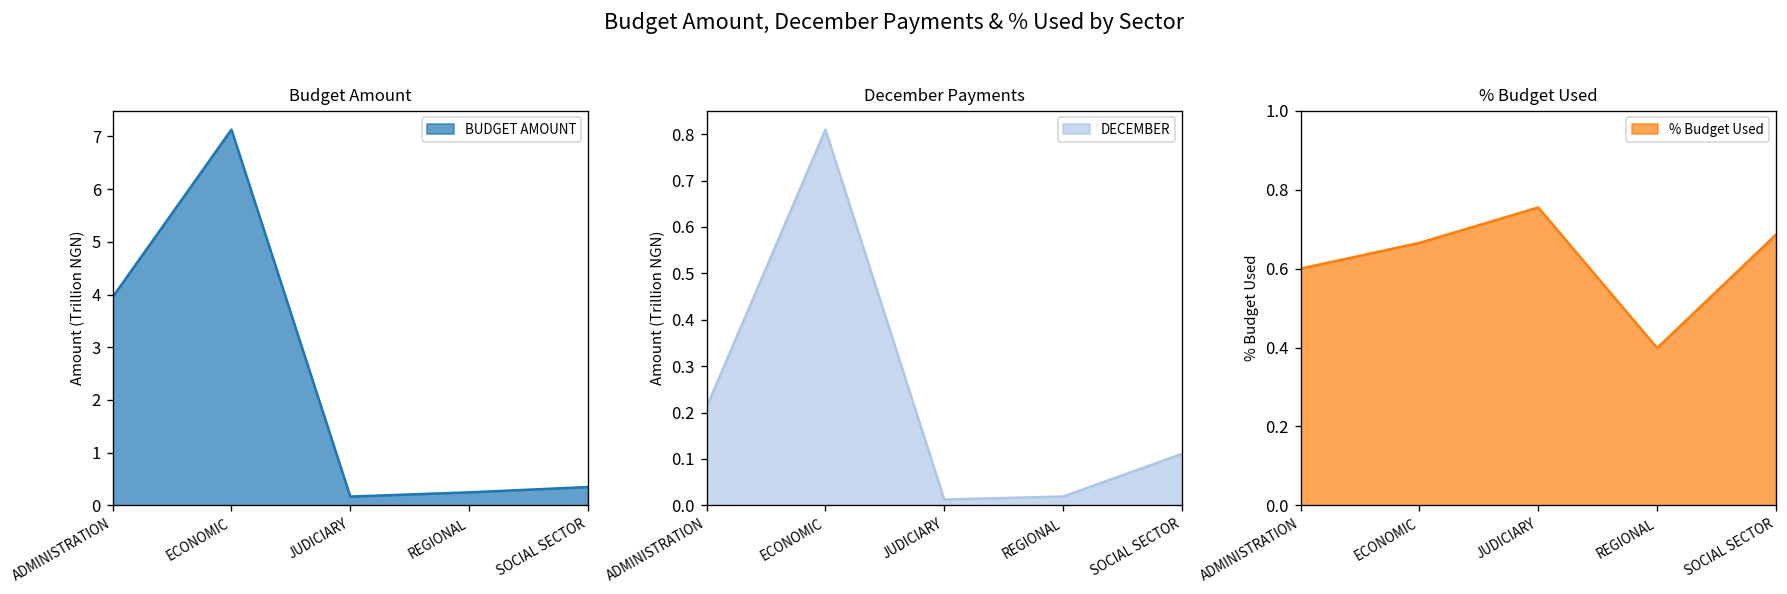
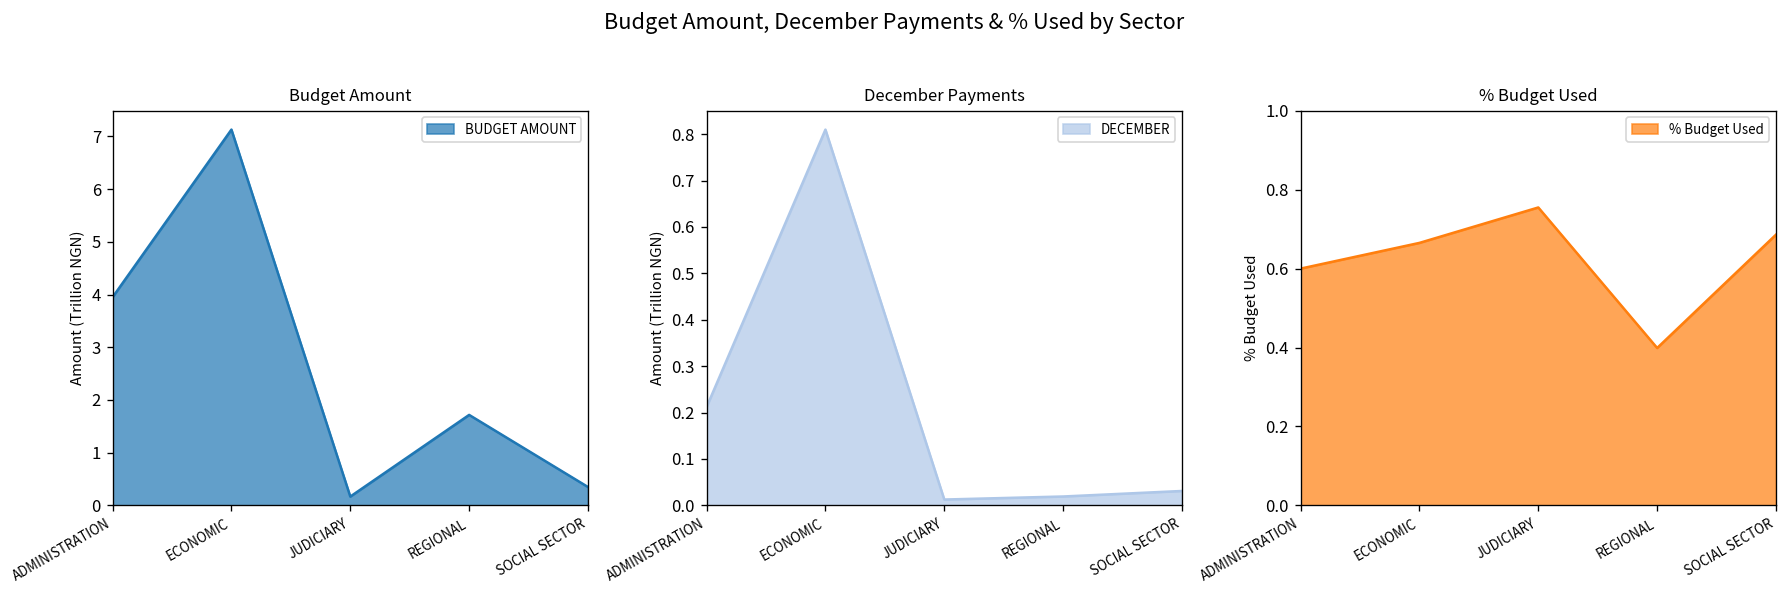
Budget Amount, REGIONAL: 0.2 -> 1.7
December Payments, SOCIAL SECTOR: 0.11 -> 0.03
